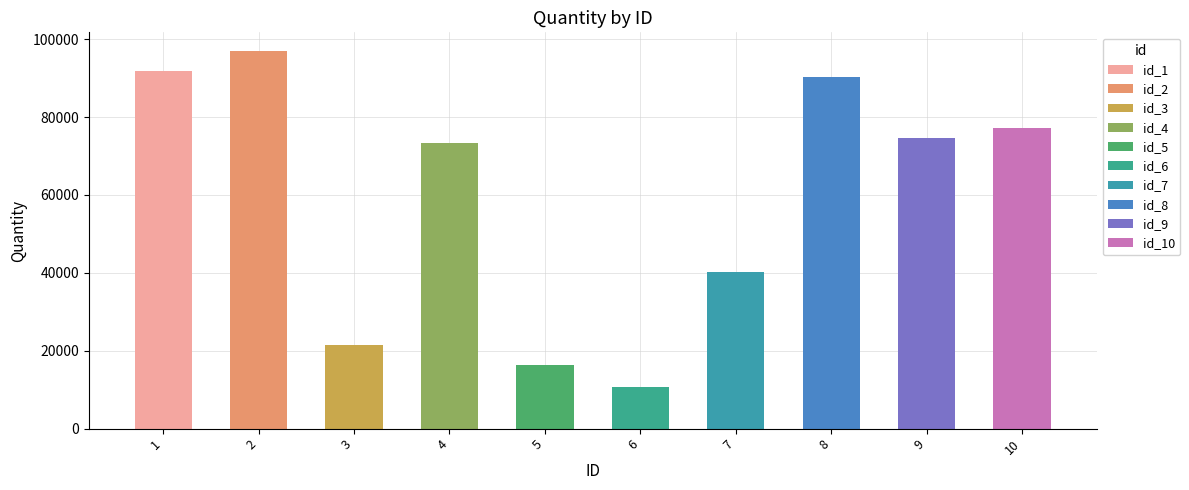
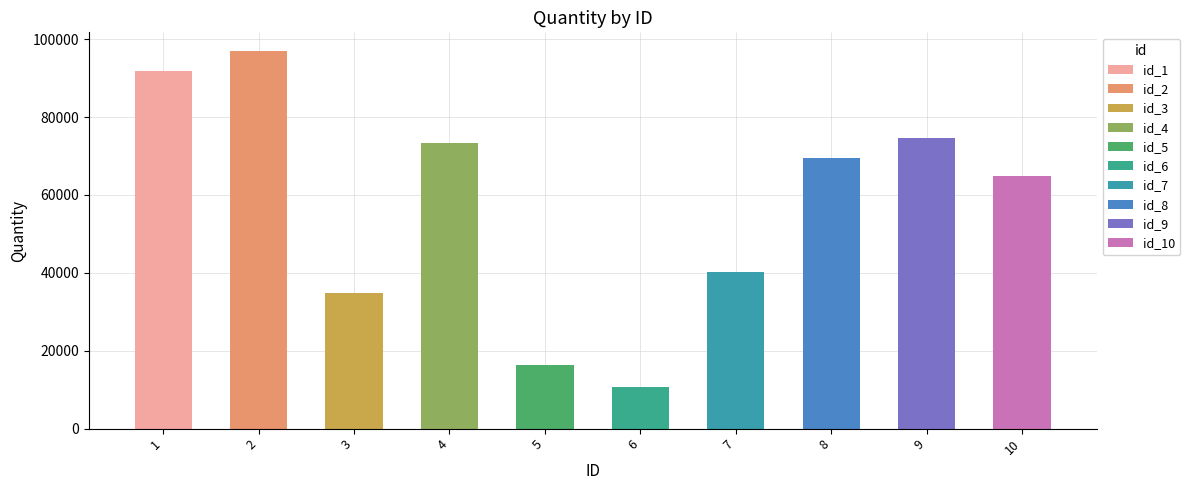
3: 21000 -> 35000
8: 90000 -> 70000
10: 77000 -> 65000
